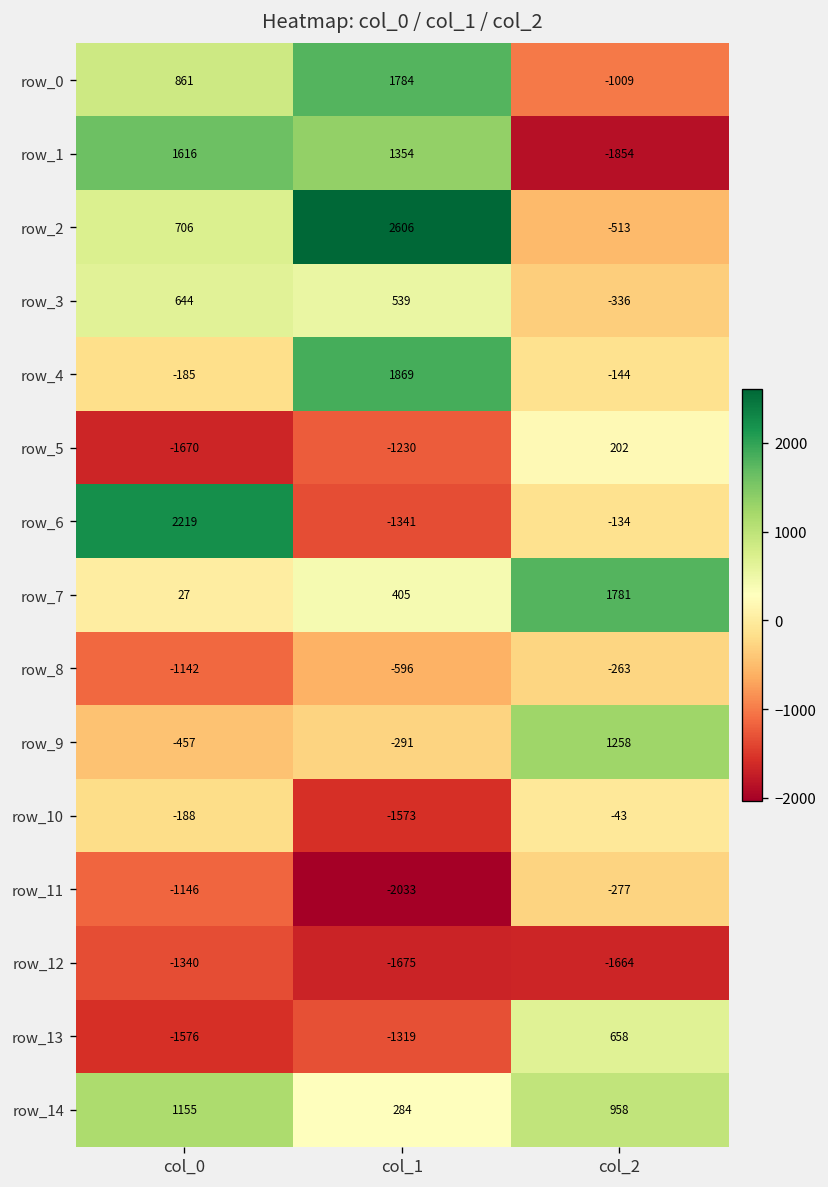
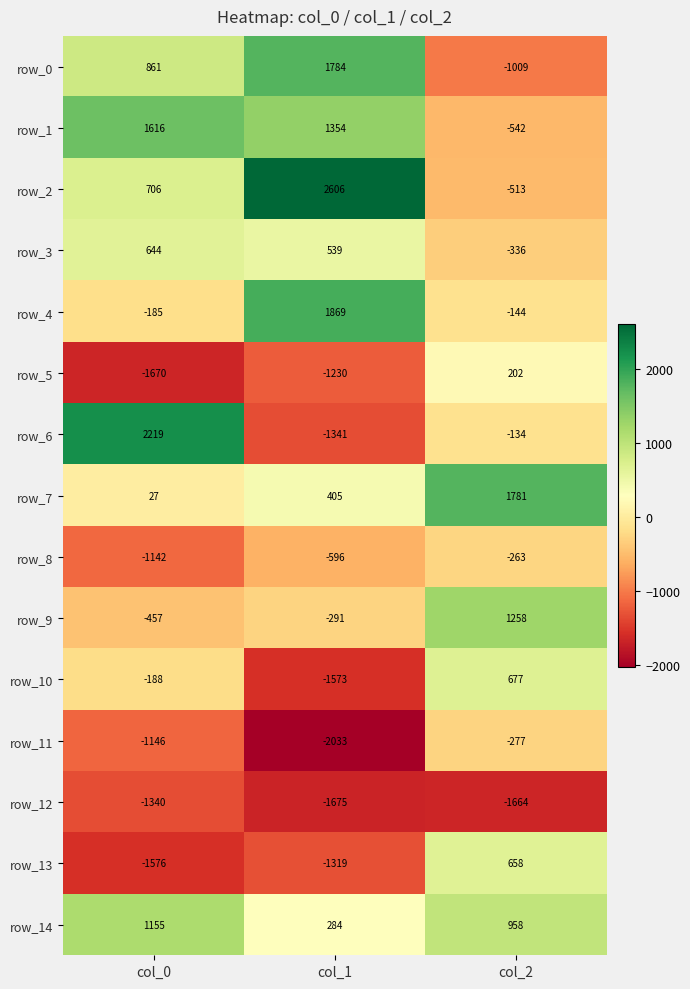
row_1, col_2: -1854 -> -542
row_10, col_2: -43 -> 677
